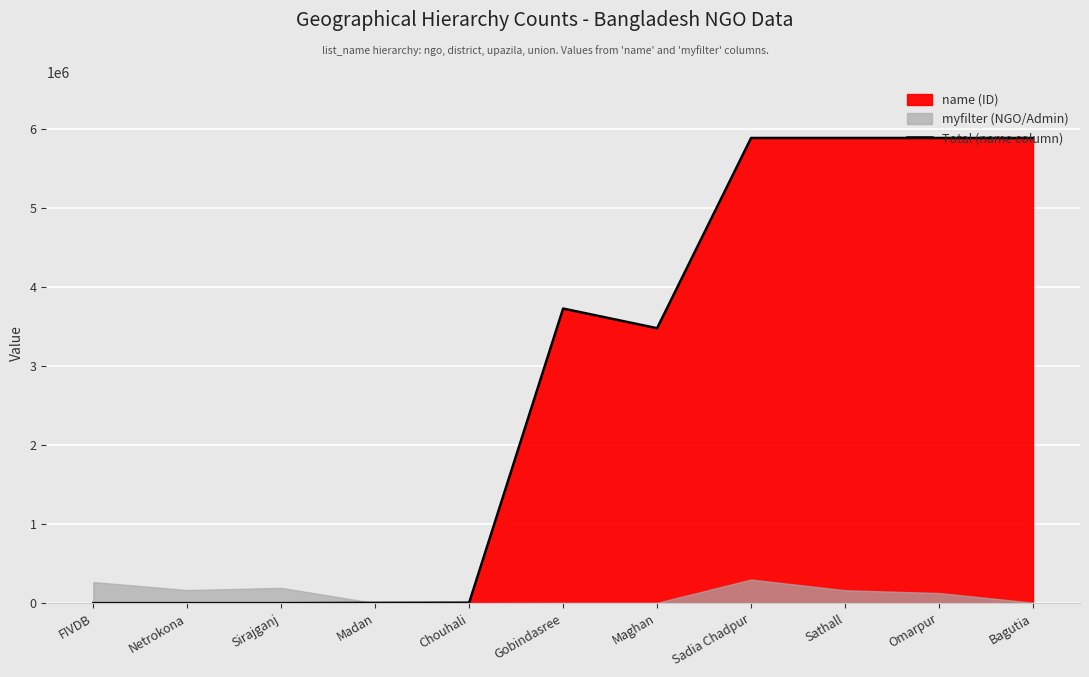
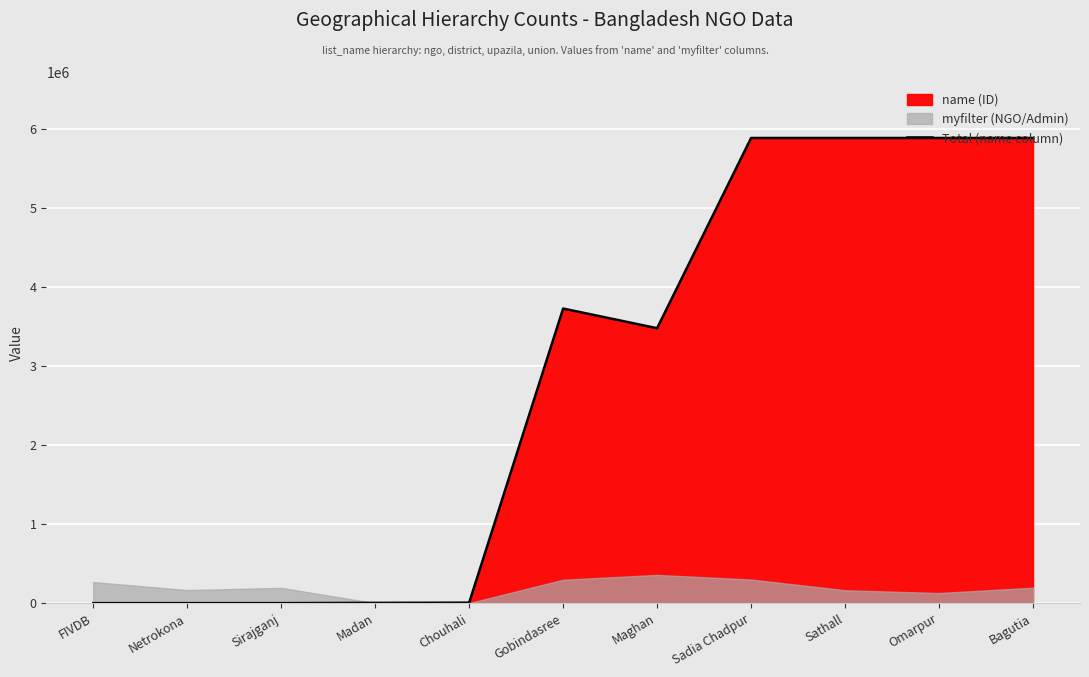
myfilter (NGO/Admin), Gobindasree: 0 -> 300000
myfilter (NGO/Admin), Maghan: 0 -> 400000
myfilter (NGO/Admin), Bagutia: 0 -> 200000
